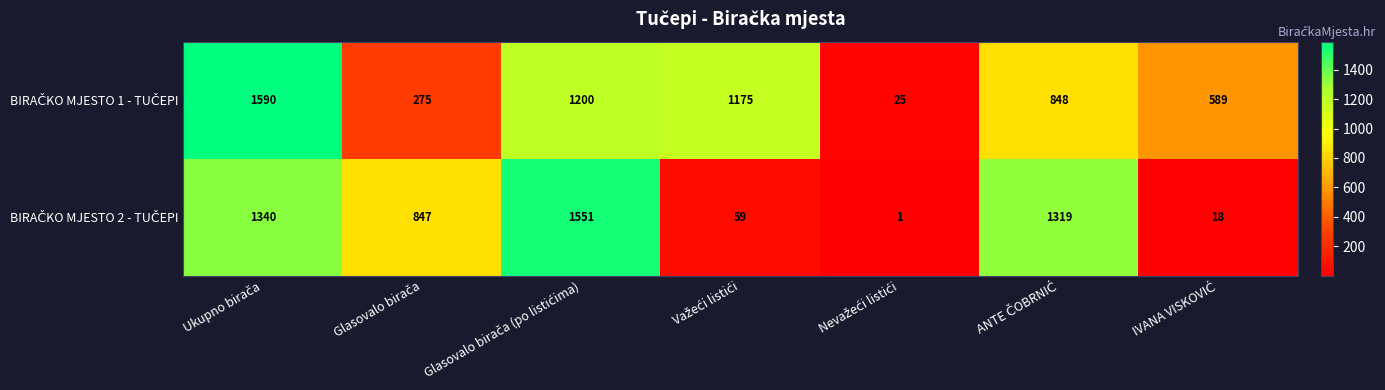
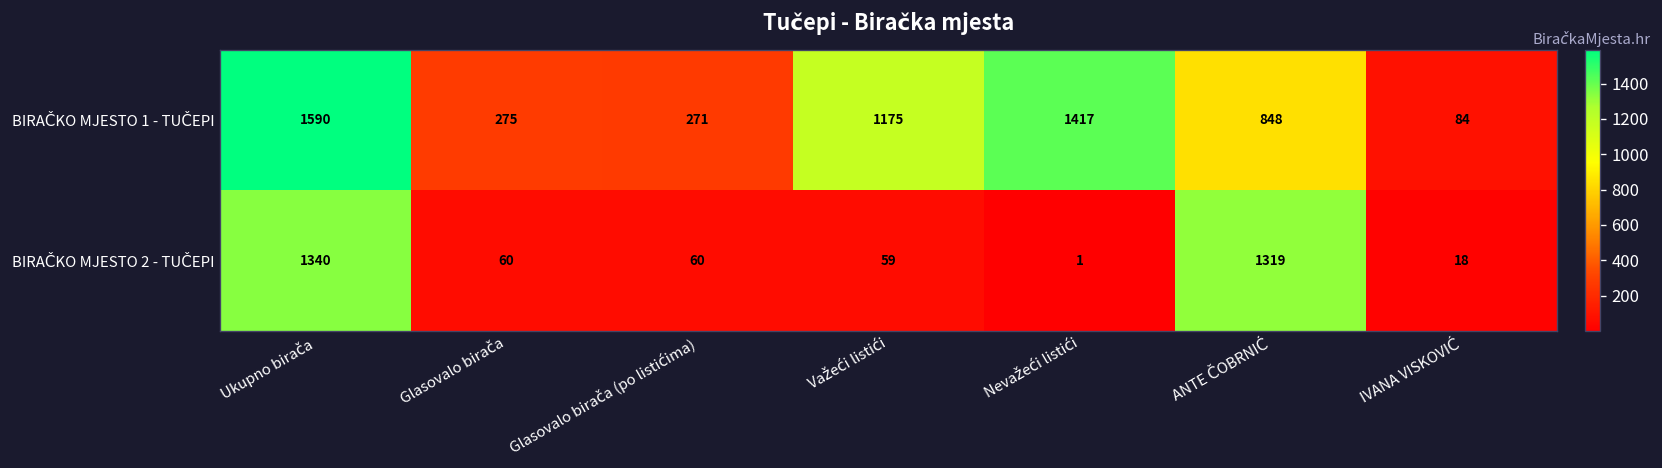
BIRAČKO MJESTO 1 - TUČEPI, Glasovalo birača (po listićima): 1200 -> 271
BIRAČKO MJESTO 1 - TUČEPI, Nevažeći listići: 25 -> 1417
BIRAČKO MJESTO 1 - TUČEPI, IVANA VISKOVIĆ: 589 -> 84
BIRAČKO MJESTO 2 - TUČEPI, Glasovalo birača: 847 -> 60
BIRAČKO MJESTO 2 - TUČEPI, Glasovalo birača (po listićima): 1551 -> 60
